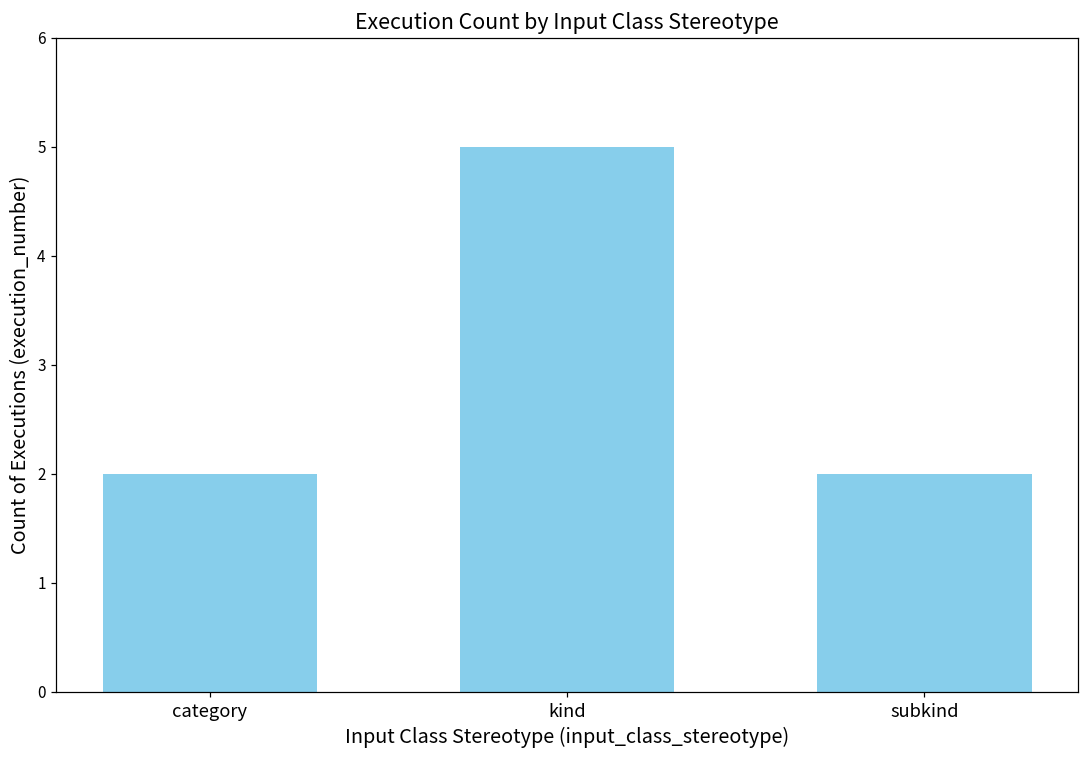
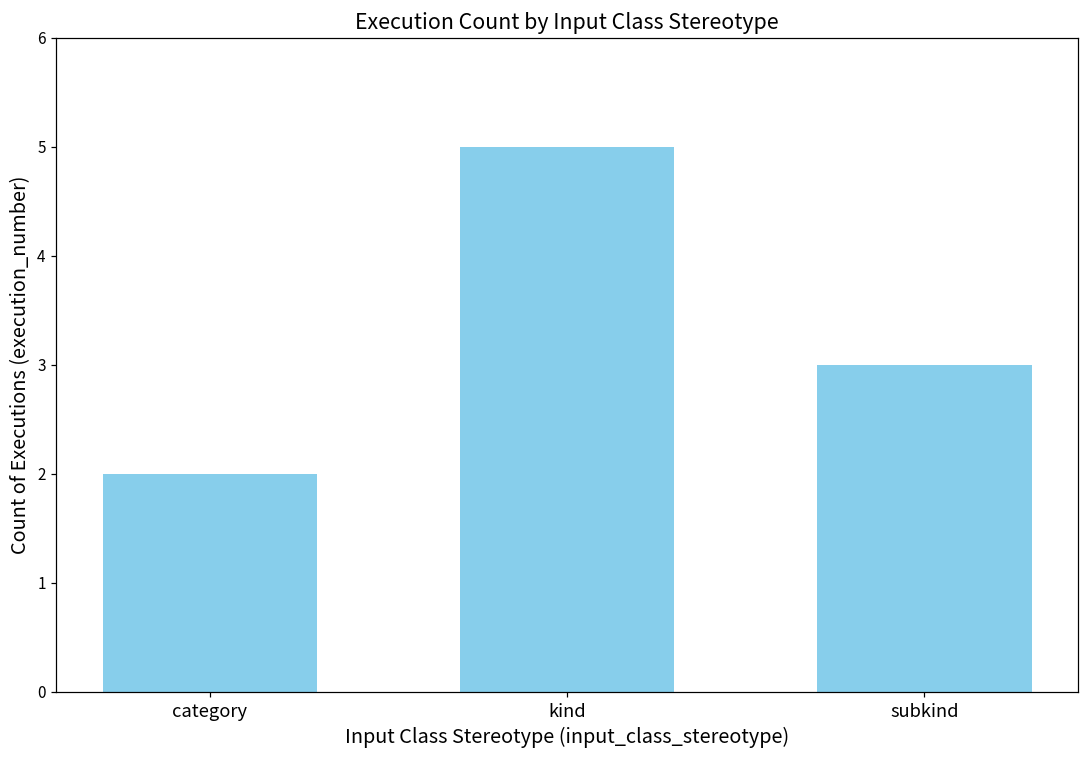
subkind: 2 -> 3
